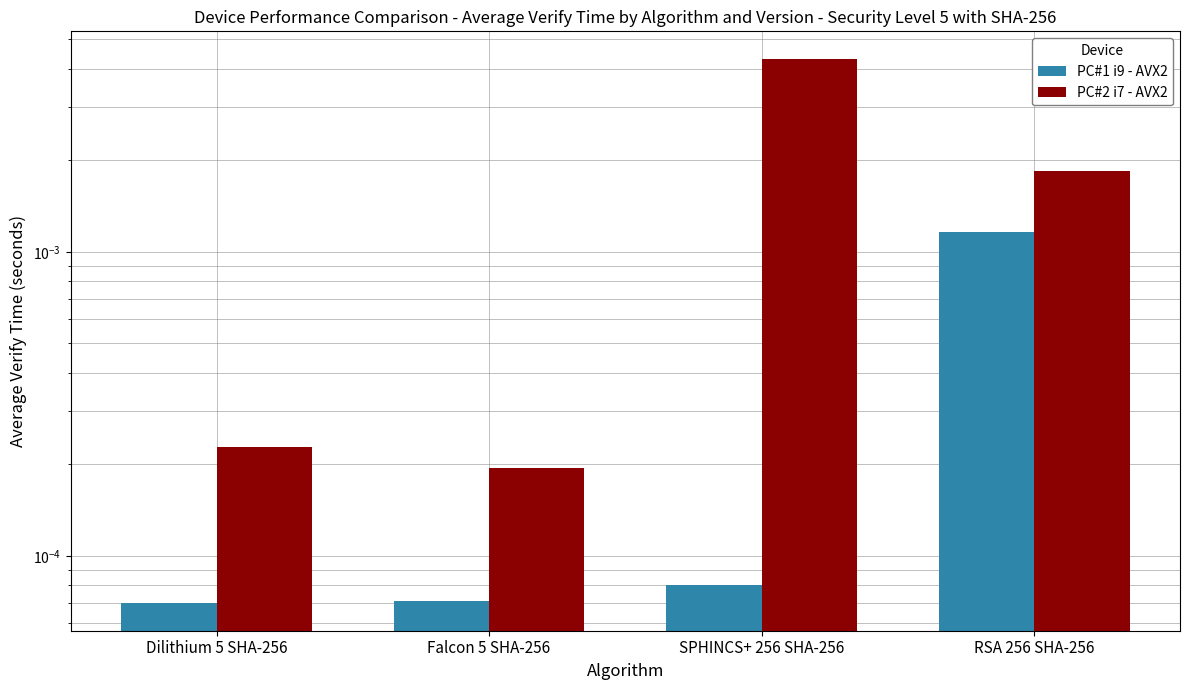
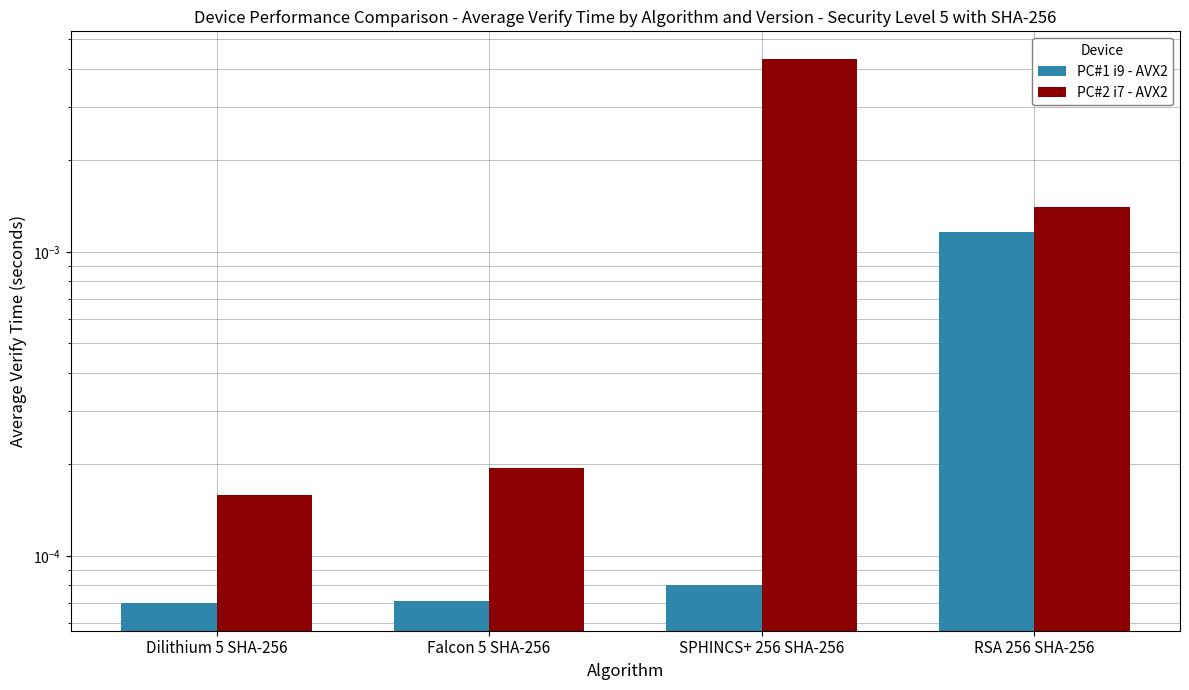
PC#2 i7 - AVX2, Dilithium 5 SHA-256: 0.00023 -> 0.00016
PC#2 i7 - AVX2, RSA 256 SHA-256: 0.0019 -> 0.0014
